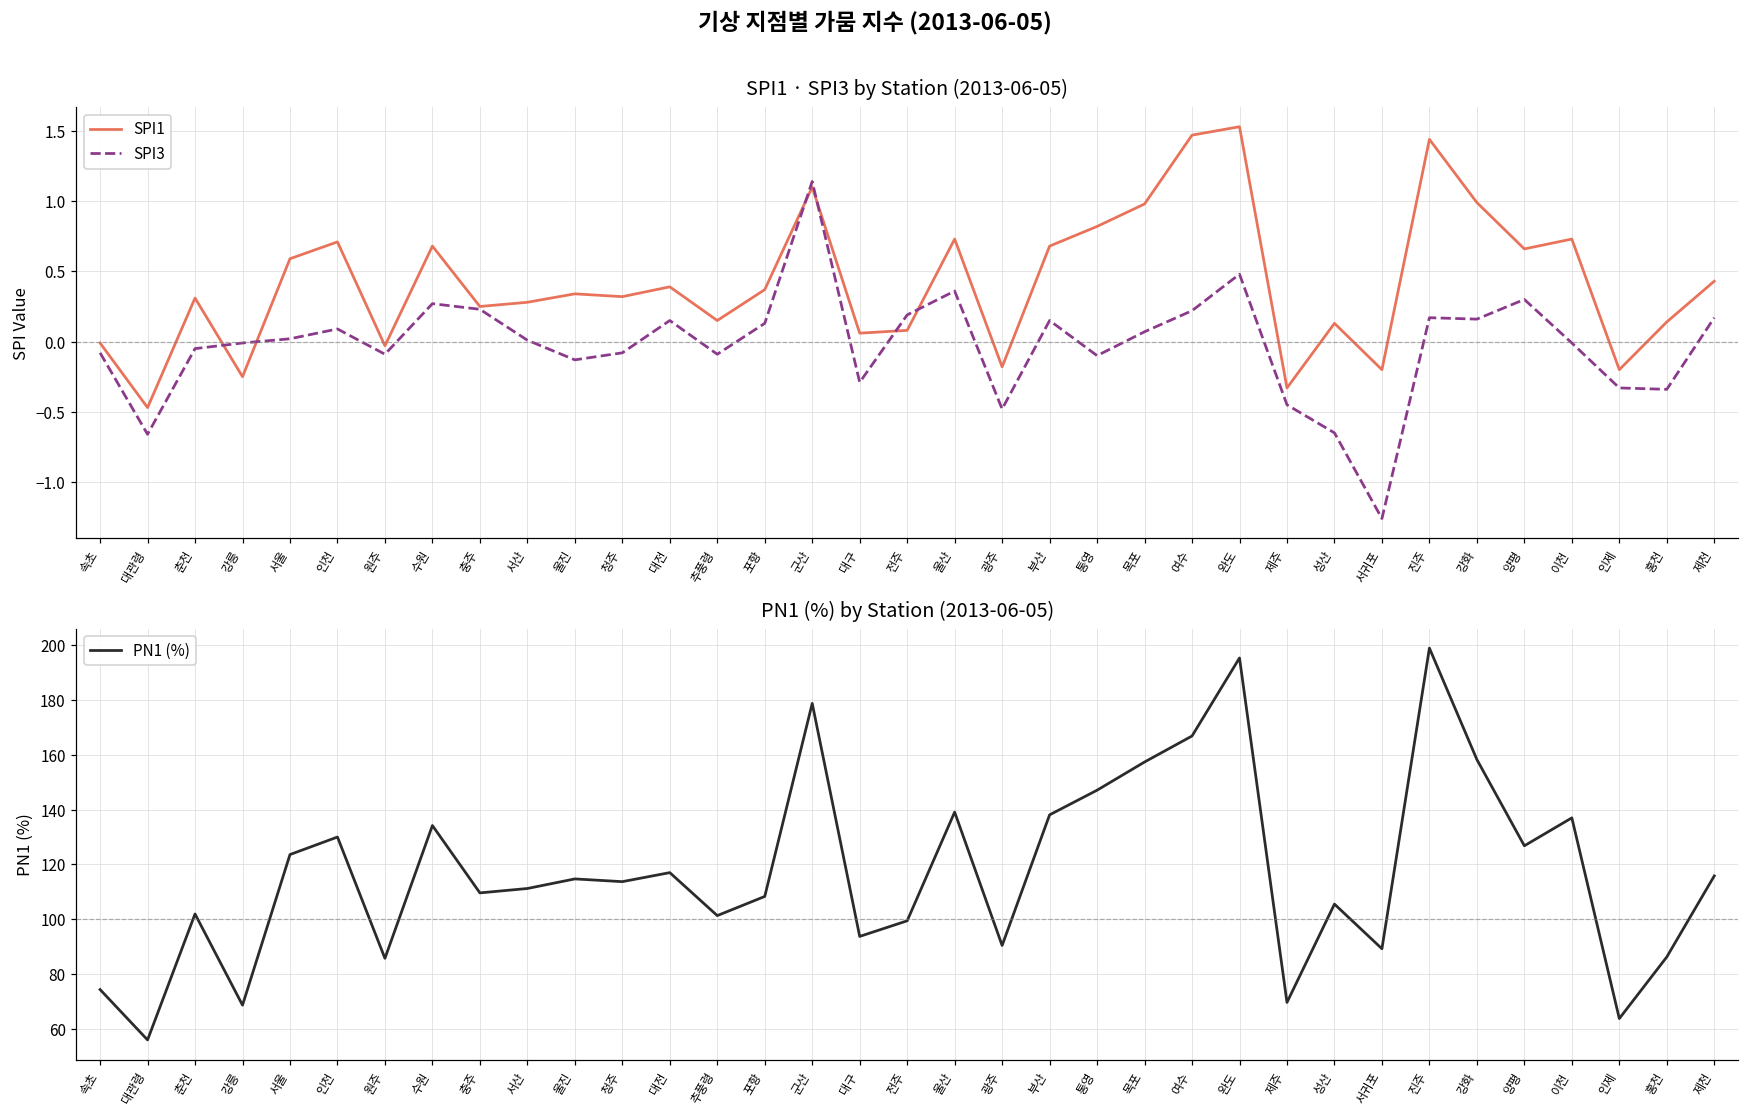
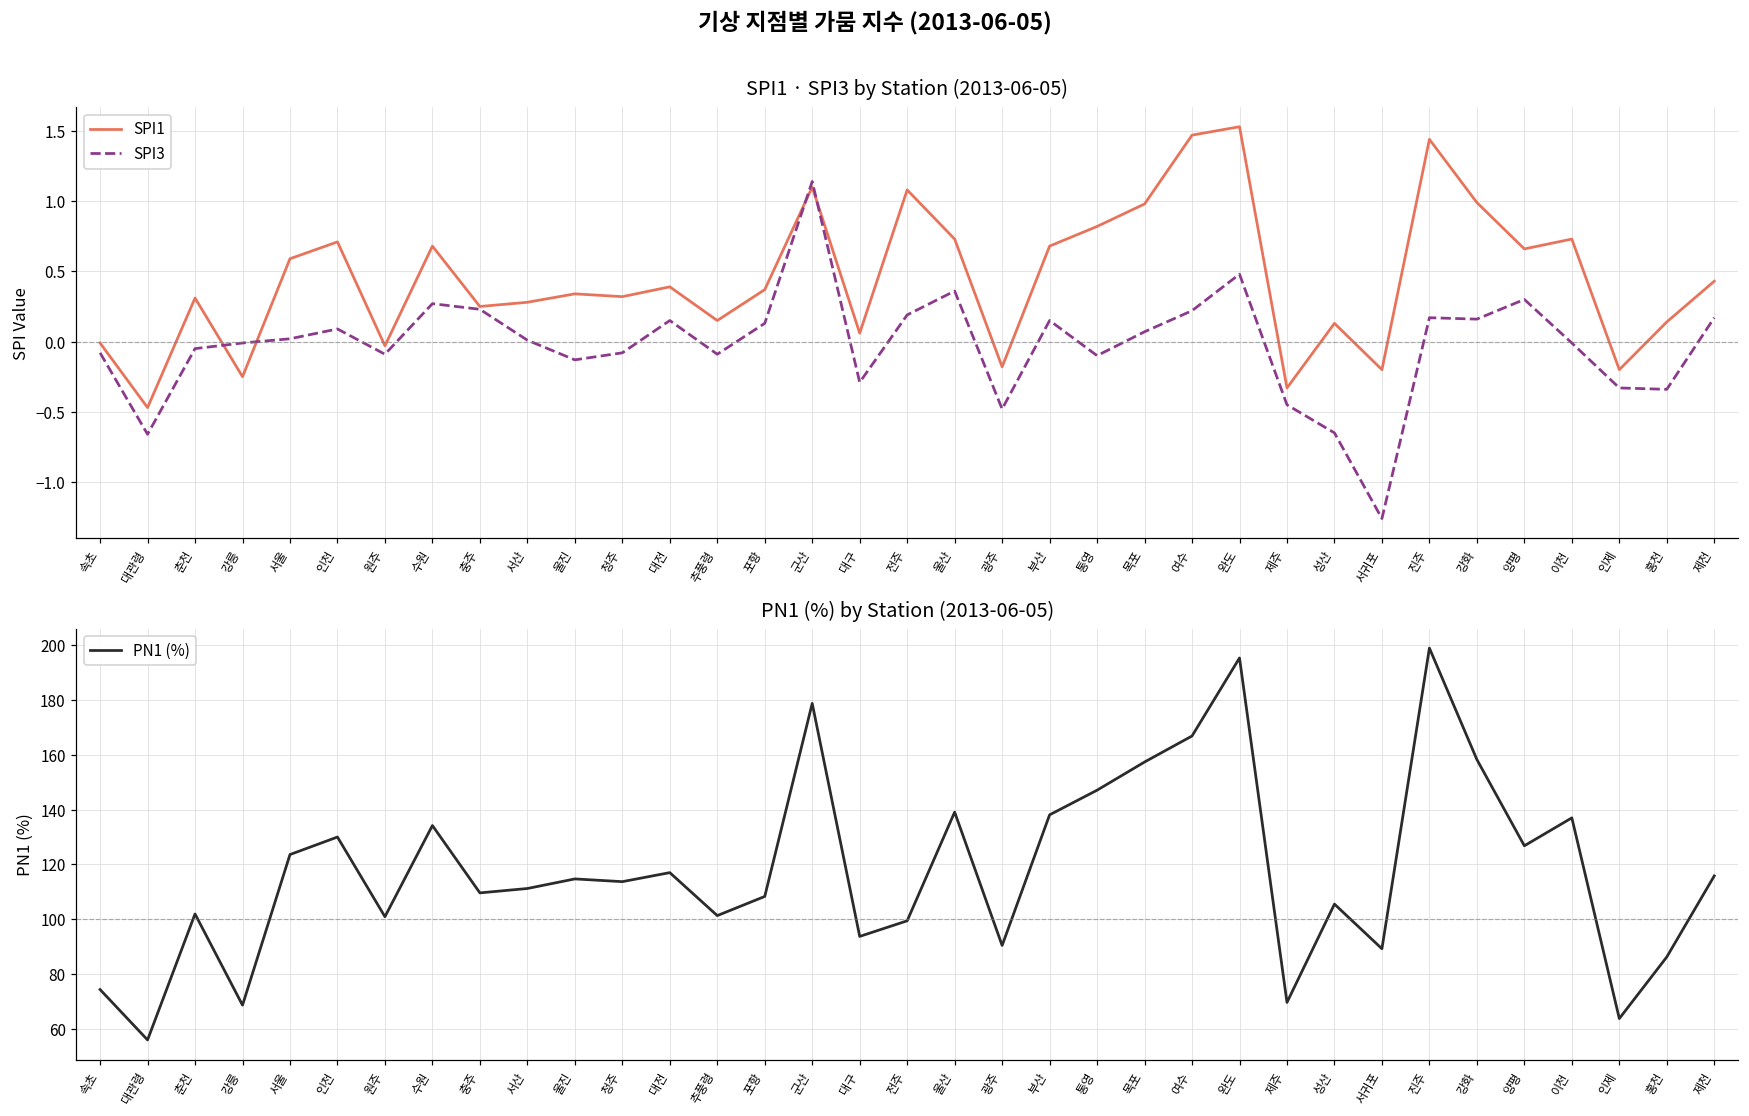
SPI1 · SPI3 by Station (2013-06-05), SPI1, 전주: 0.08 -> 1.08
PN1 (%) by Station (2013-06-05), 원주: 86 -> 101
